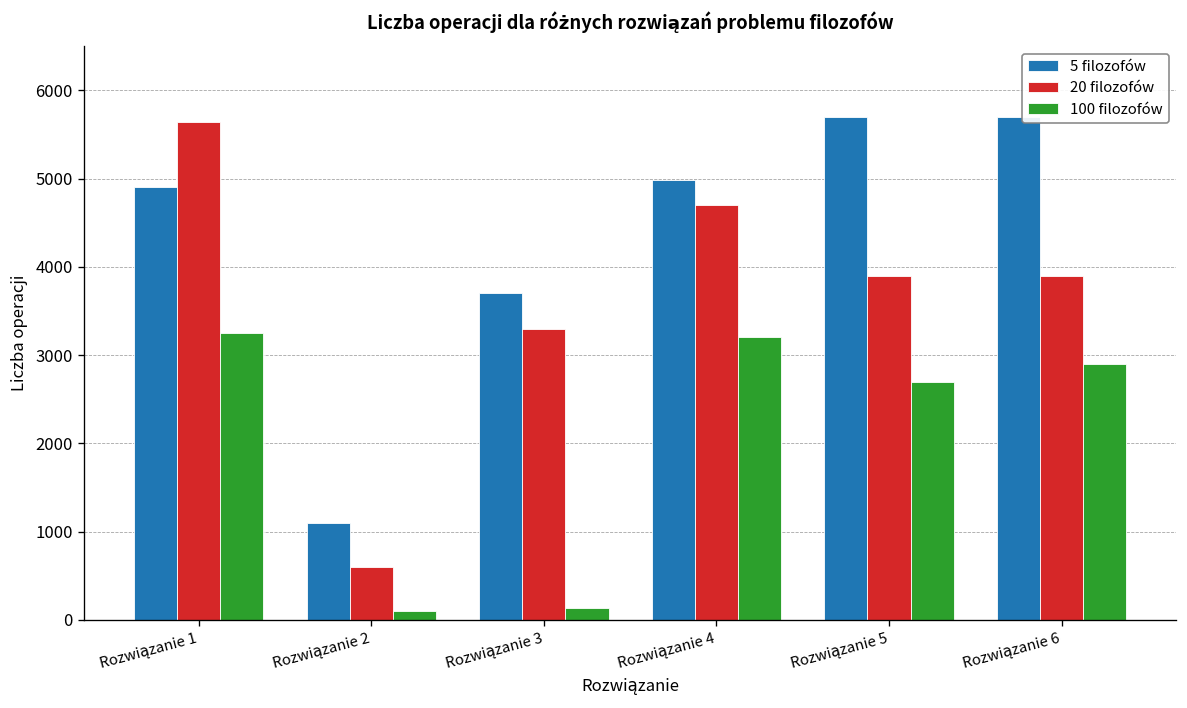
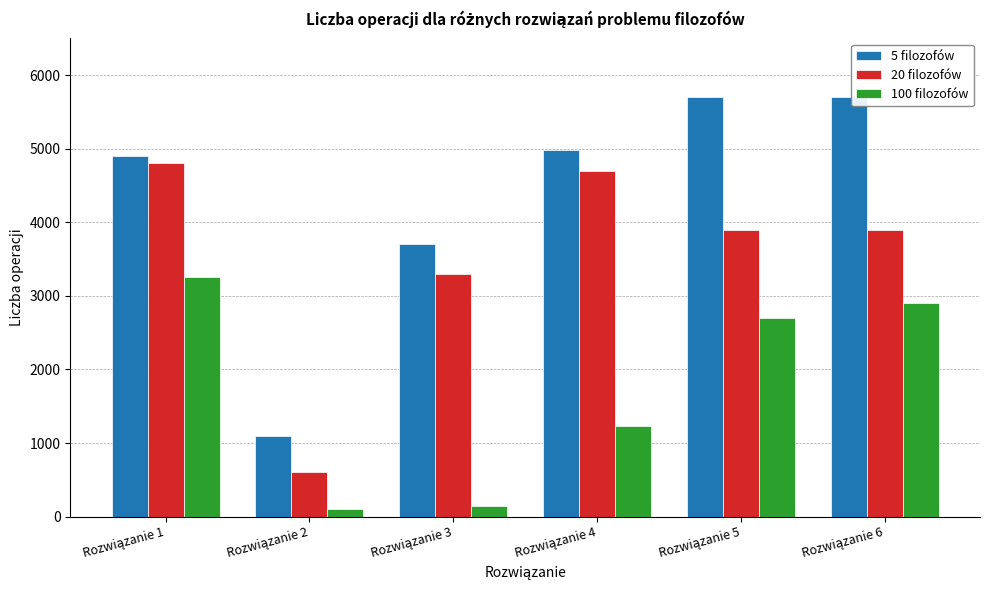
20 filozofów, Rozwiązanie 1: 5600 -> 4800
100 filozofów, Rozwiązanie 4: 3200 -> 1200
